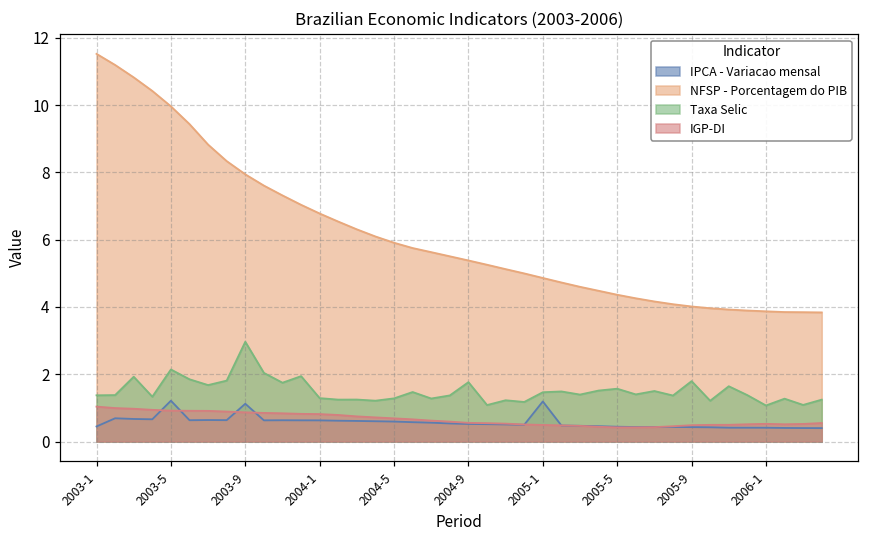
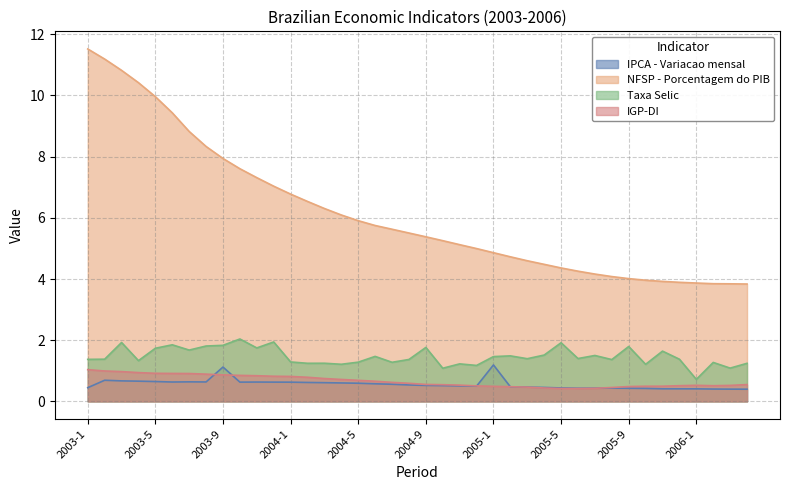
IPCA - Variacao mensal, 2003-5: 1.2 -> 0.6
Taxa Selic, 2003-5: 2.1 -> 1.7
Taxa Selic, 2003-9: 3.0 -> 1.8
Taxa Selic, 2005-5: 1.6 -> 1.9
Taxa Selic, 2006-1: 1.1 -> 0.7
